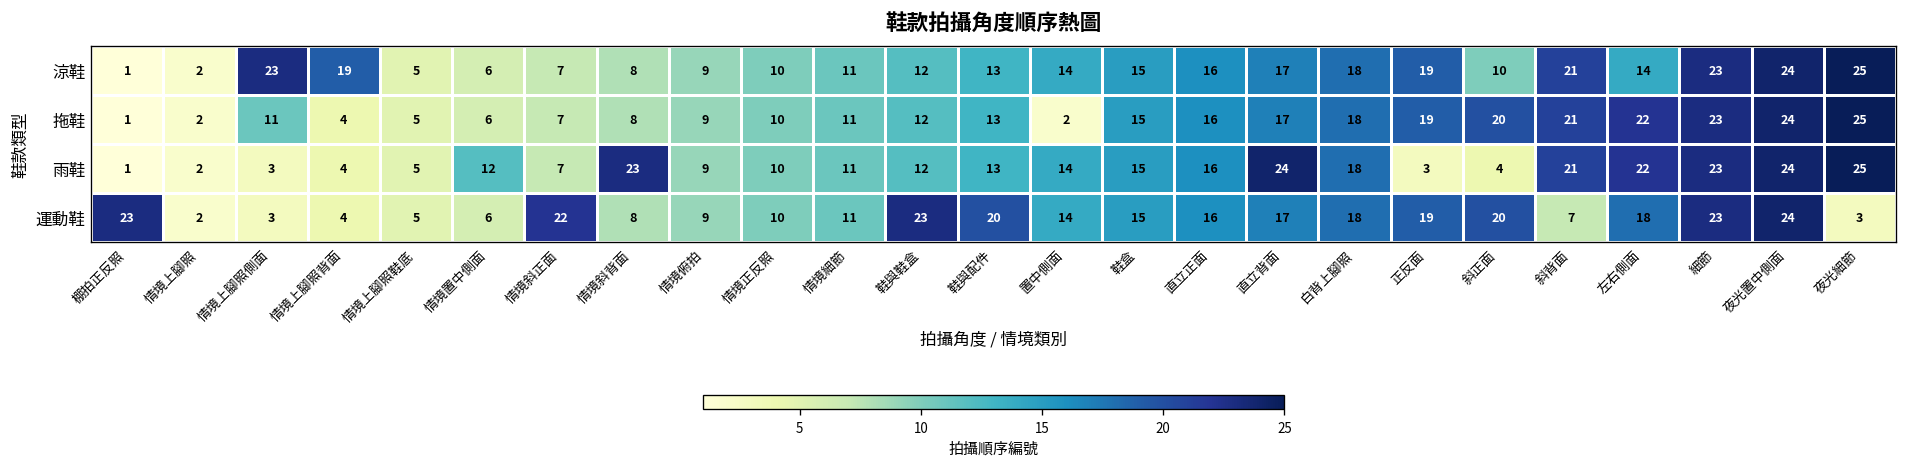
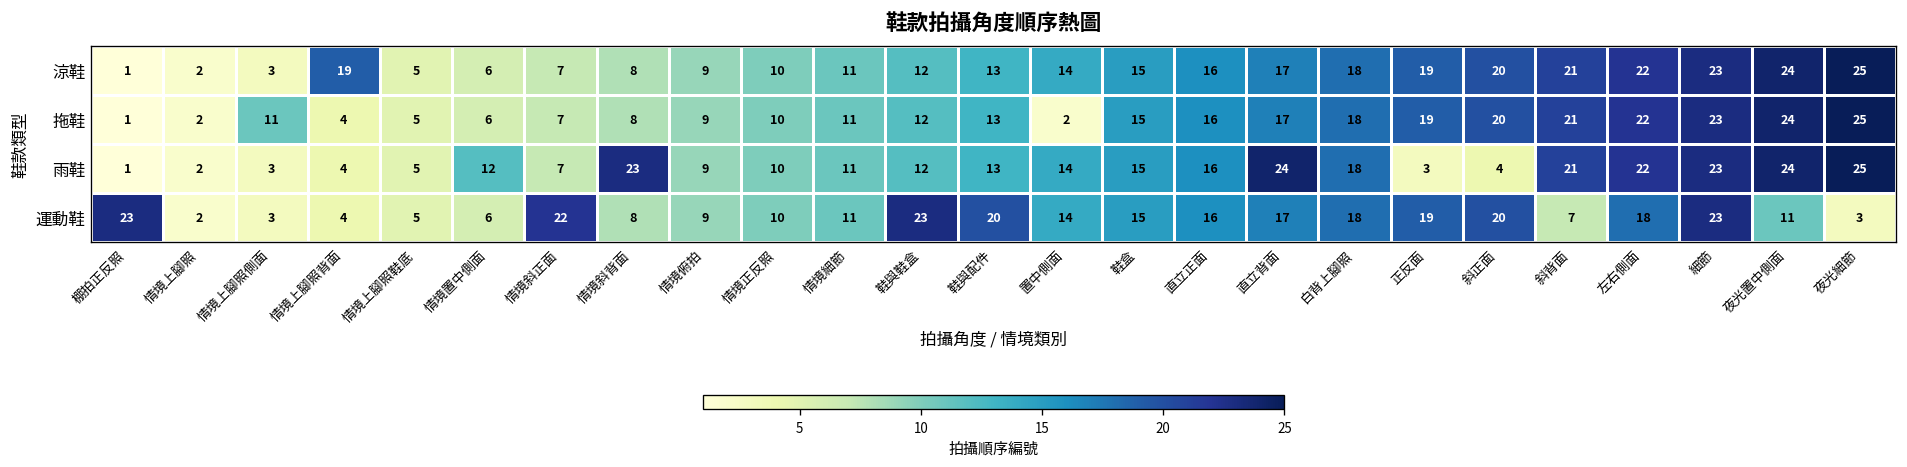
涼鞋, 情境上腳照側面: 23 -> 3
涼鞋, 斜正面: 10 -> 20
涼鞋, 左右側面: 14 -> 22
運動鞋, 夜光置中側面: 24 -> 11
